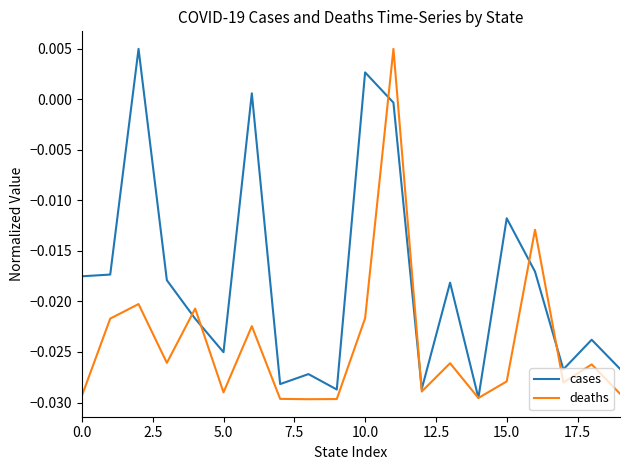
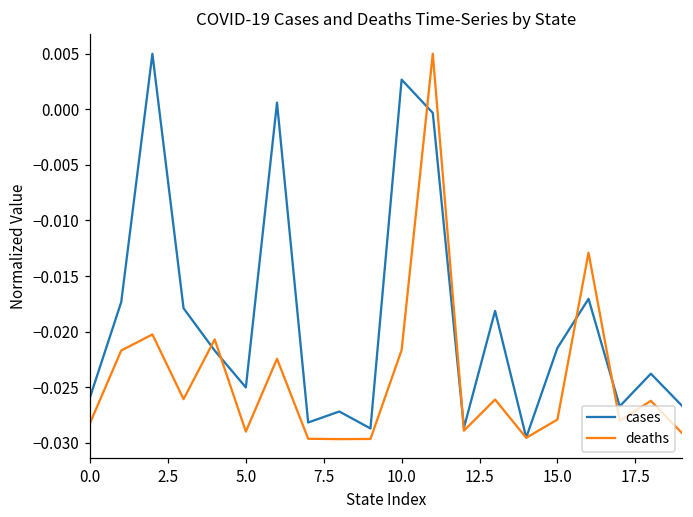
cases, 0.0: -0.0175 -> -0.0259
deaths, 0.0: -0.0293 -> -0.0282
cases, 15.0: -0.0118 -> -0.0215
